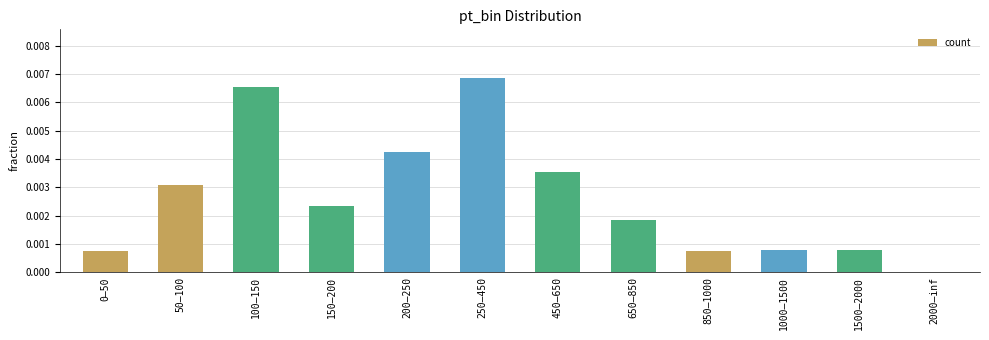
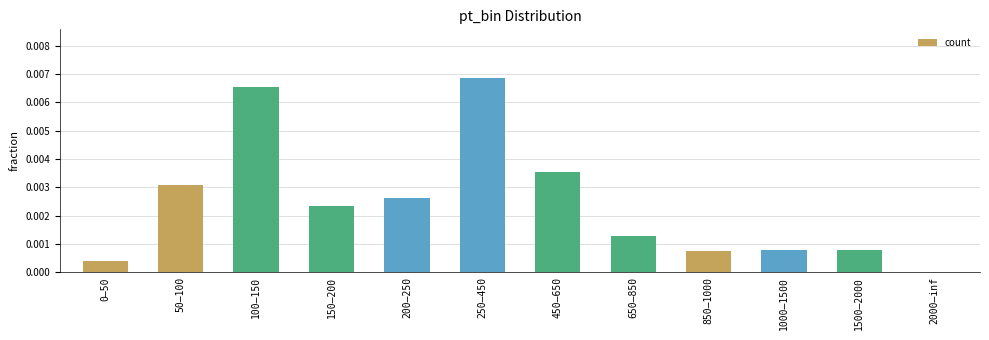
0–50: 0.0007 -> 0.0004
200–250: 0.0042 -> 0.0026
650–850: 0.0018 -> 0.0013
